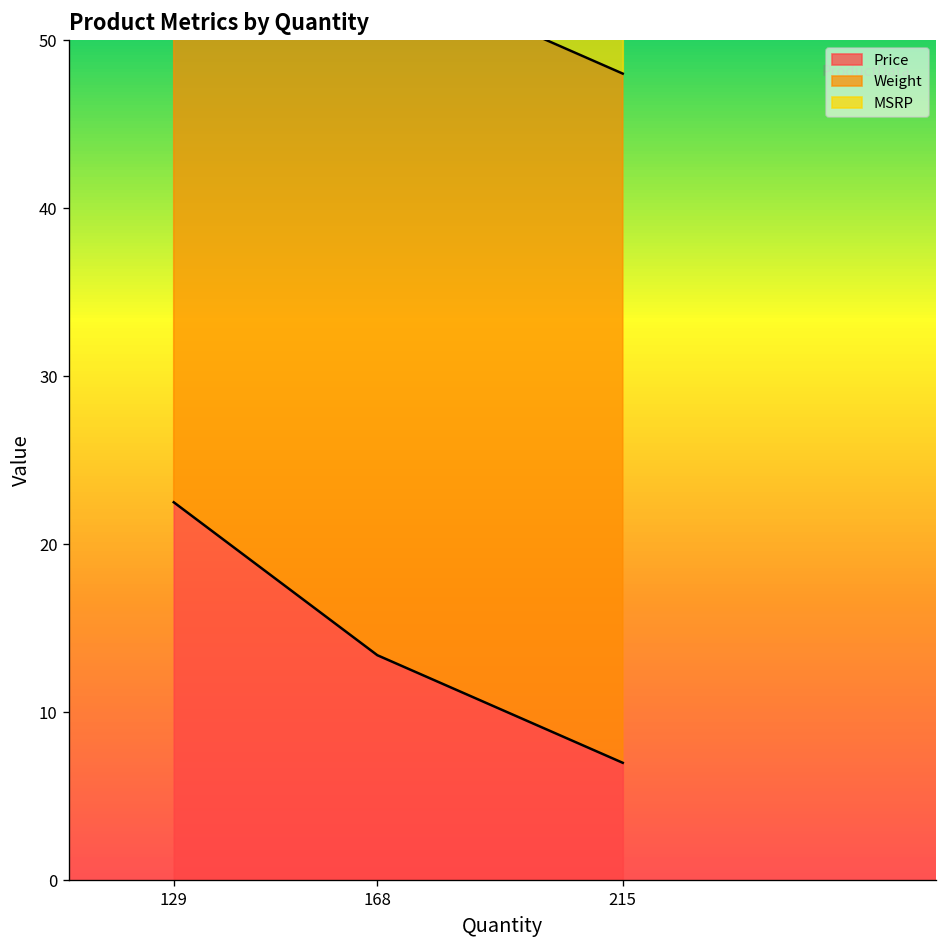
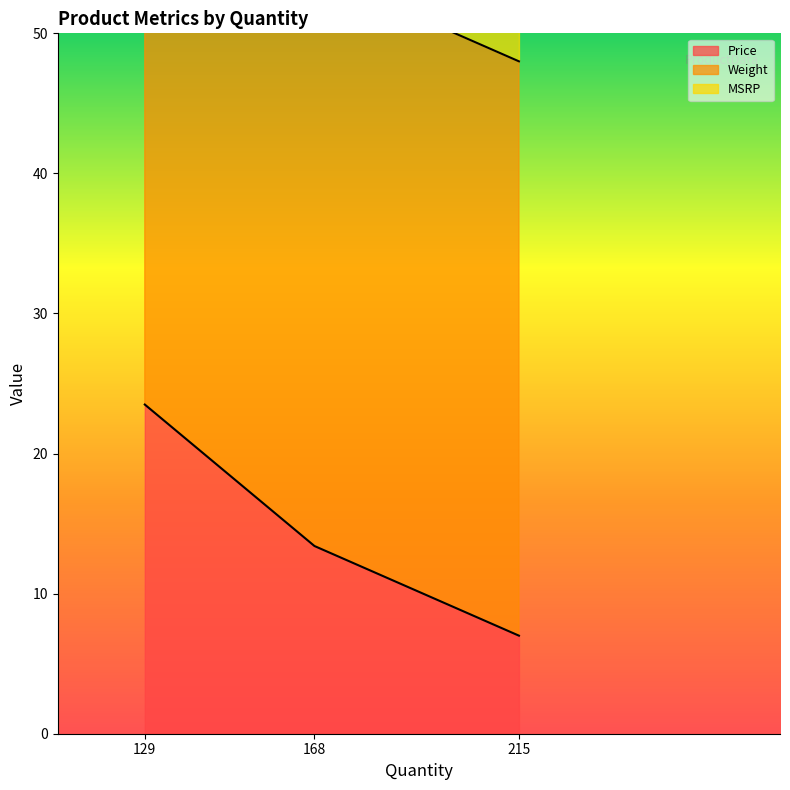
Price, 129: 22.5 -> 23.5
